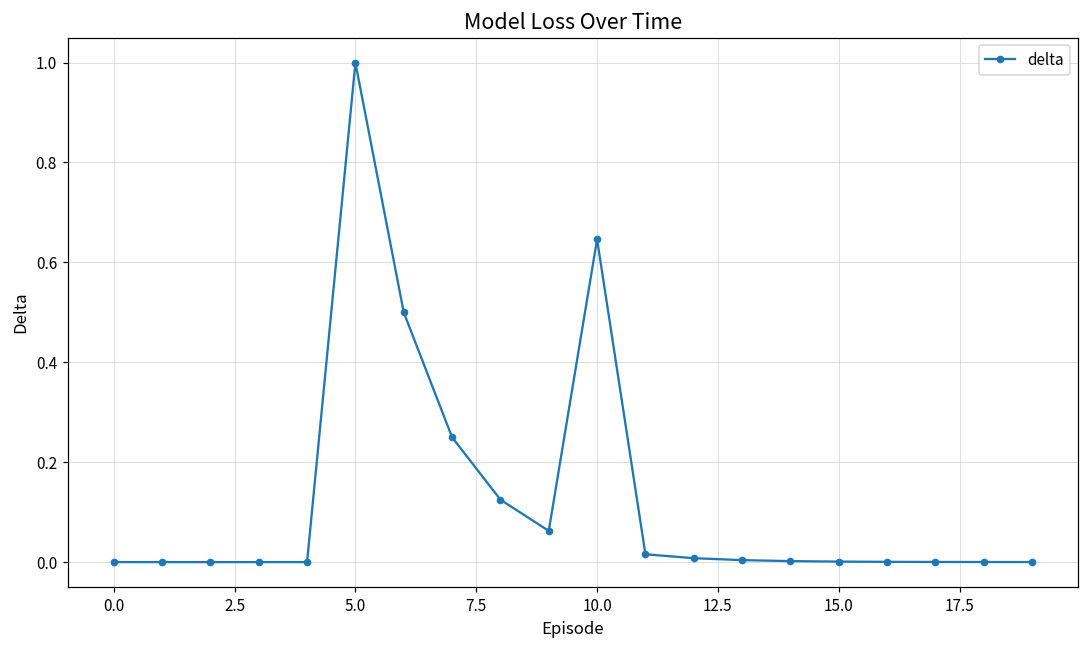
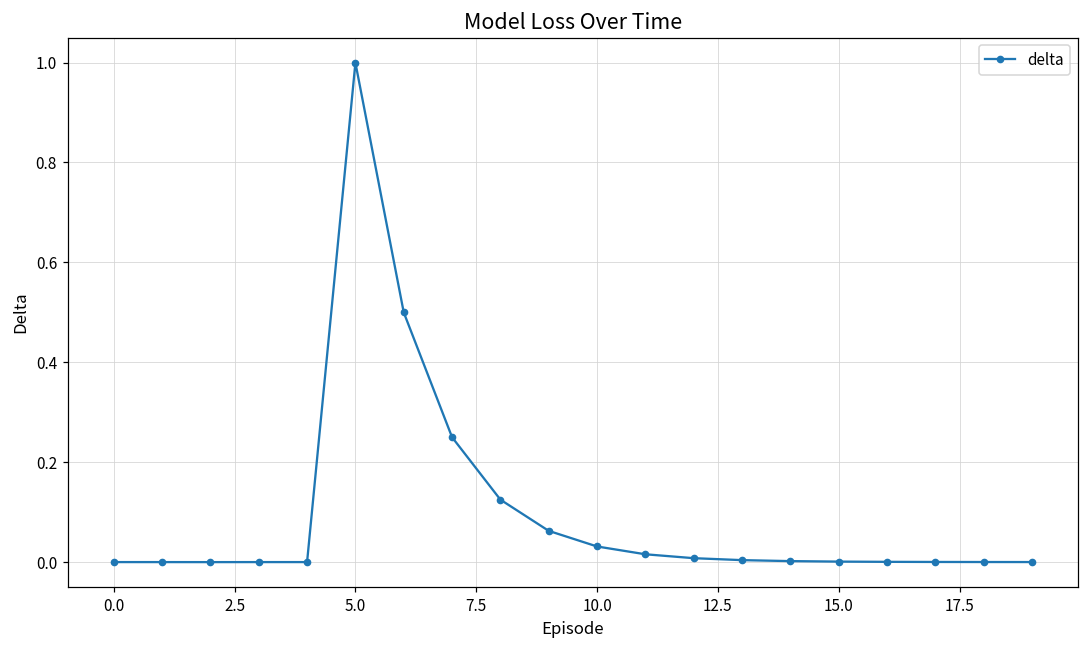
10.0: 0.65 -> 0.03
